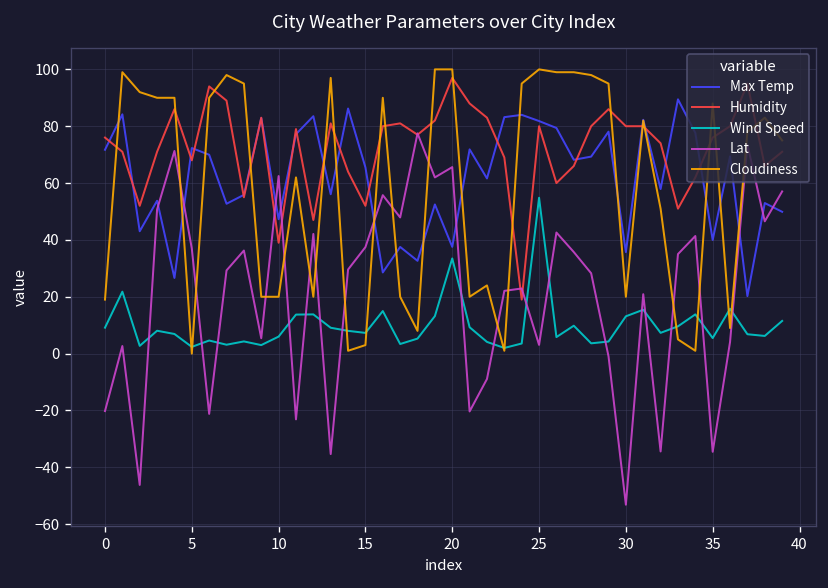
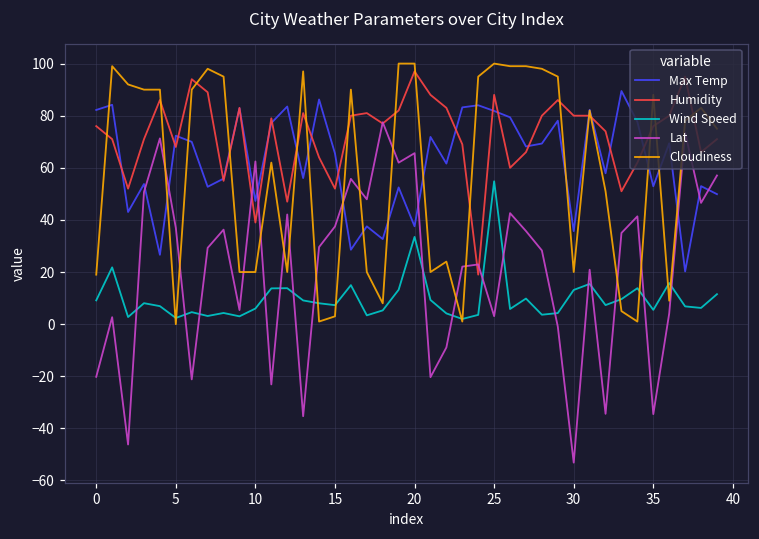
Max Temp, 0: 72 -> 82
Humidity, 25: 80 -> 88
Max Temp, 35: 40 -> 53
